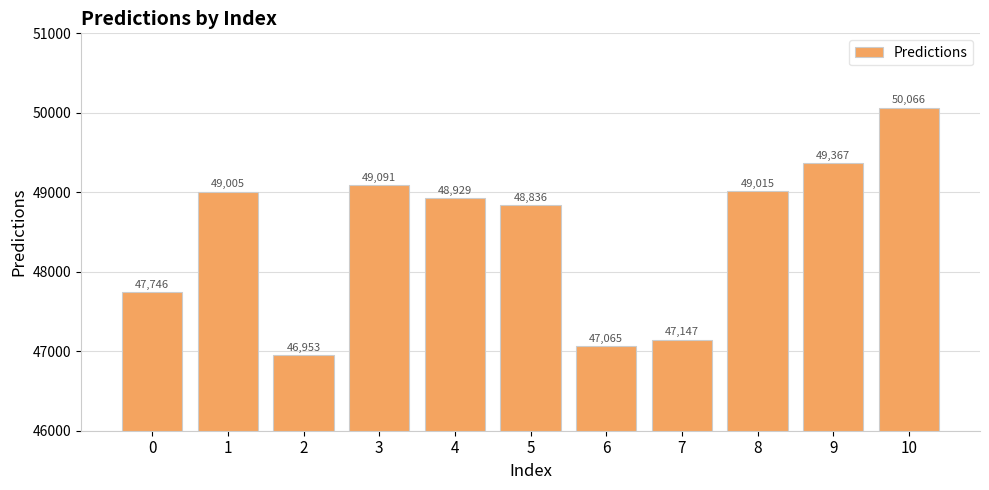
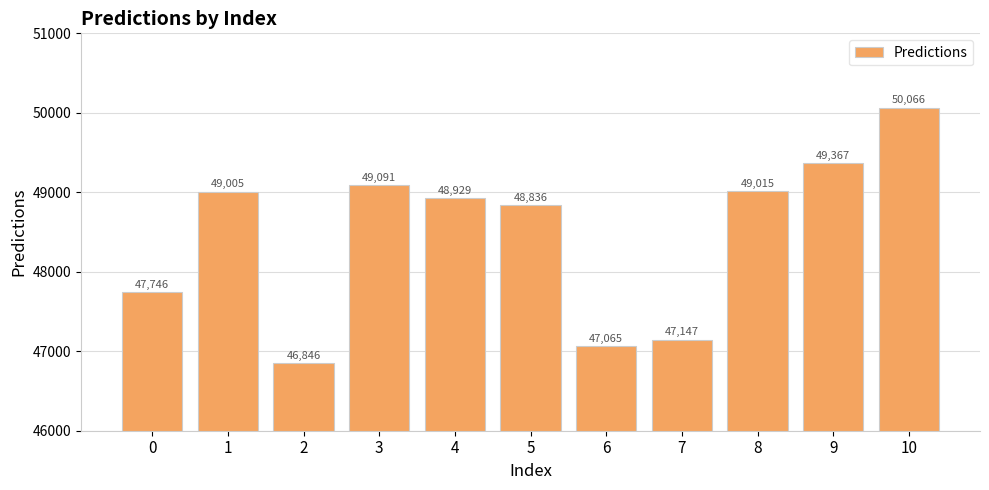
2: 46,953 -> 46,846
